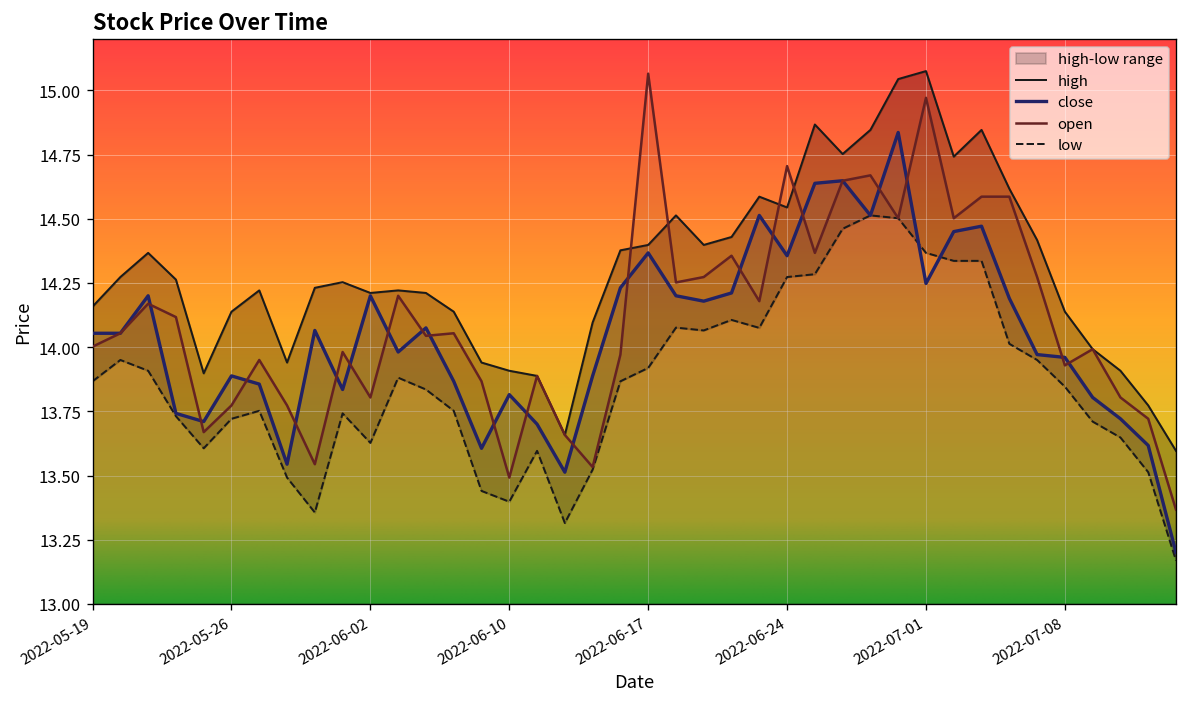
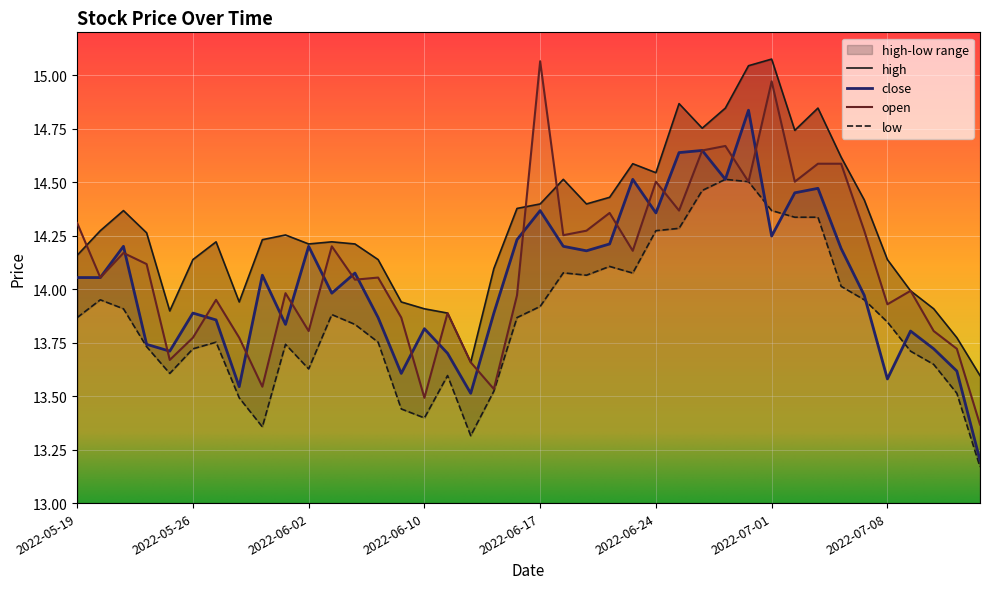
open, 2022-05-19: 14.00 -> 14.31
open, 2022-06-24: 14.71 -> 14.50
close, 2022-07-08: 13.96 -> 13.58
